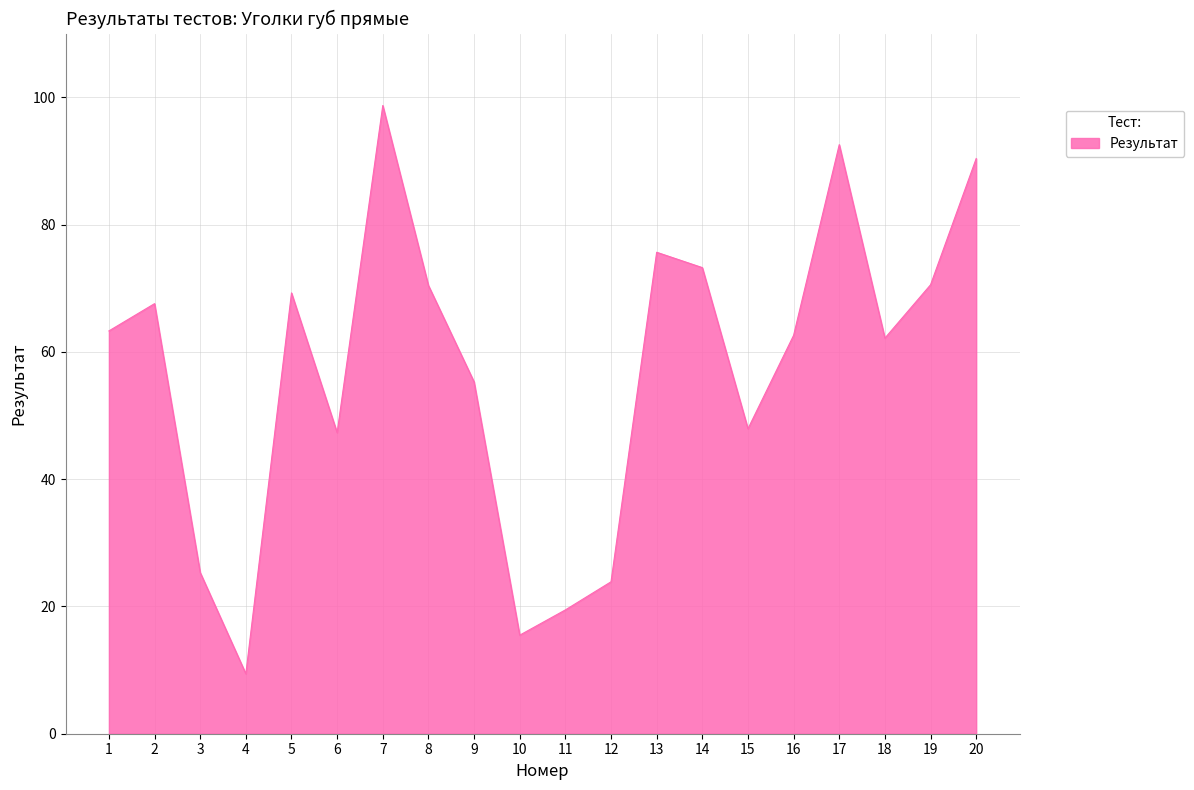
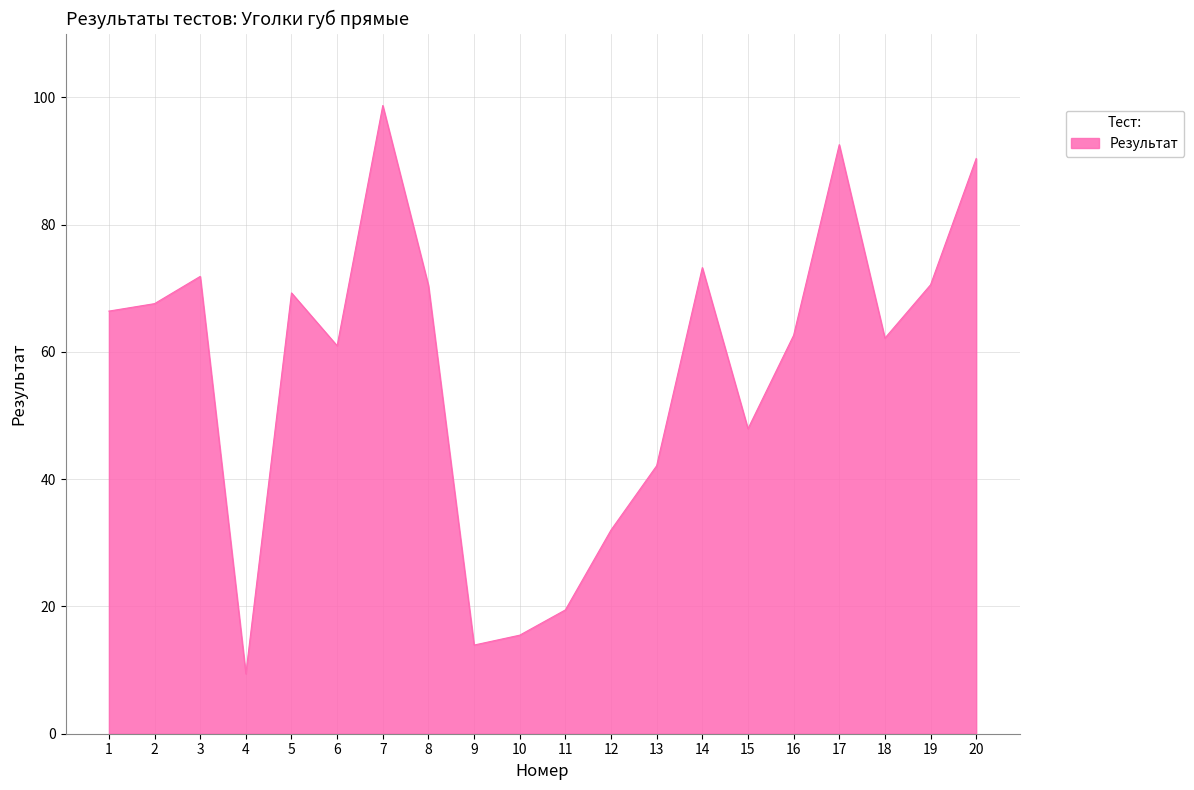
1: 63 -> 66
3: 25 -> 72
6: 47 -> 61
9: 55 -> 14
12: 24 -> 32
13: 76 -> 42
